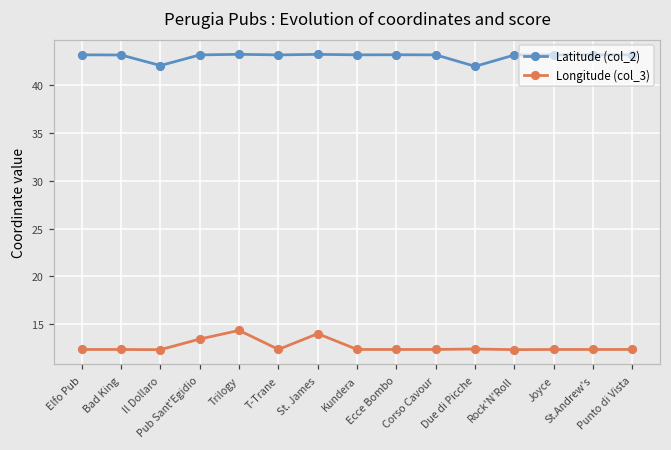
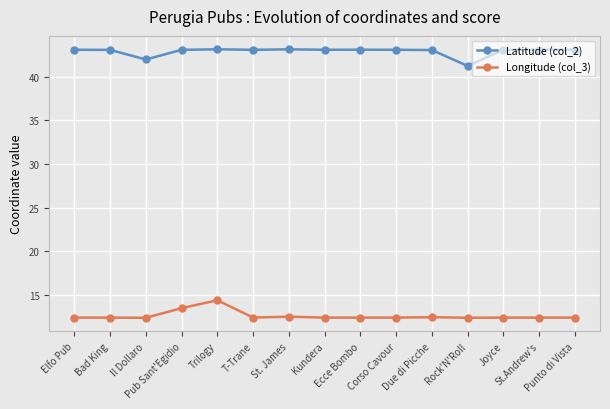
Longitude (col_3), St. James: 14 -> 12
Latitude (col_2), Due di Picche: 42 -> 43
Latitude (col_2), Rock'N'Roll: 43 -> 41
